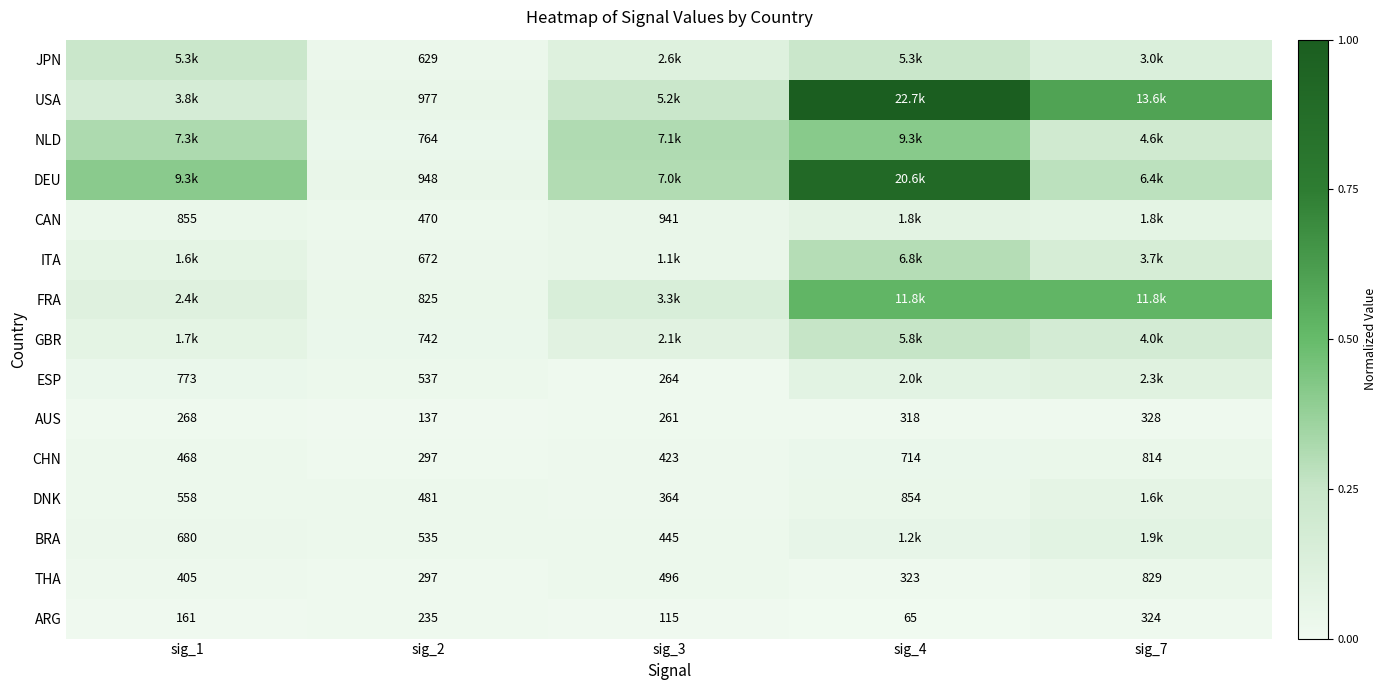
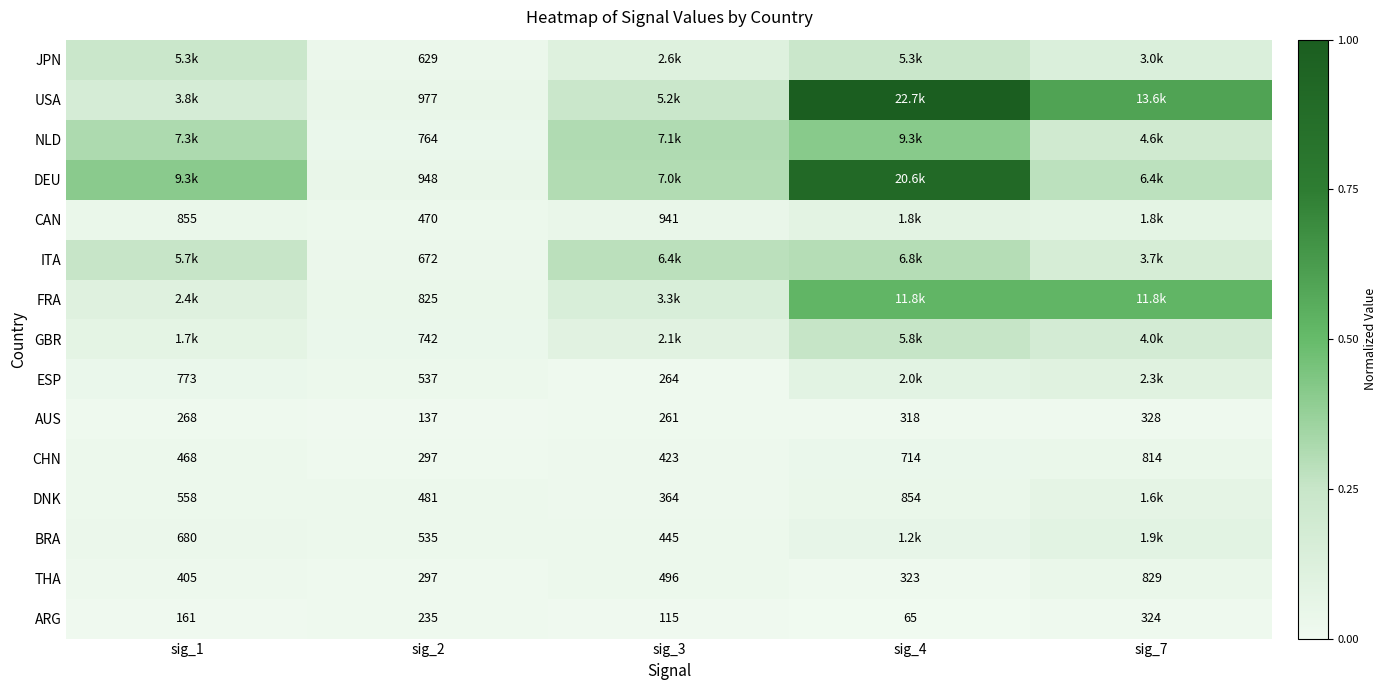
ITA, sig_1: 1.6k -> 5.7k
ITA, sig_3: 1.1k -> 6.4k
